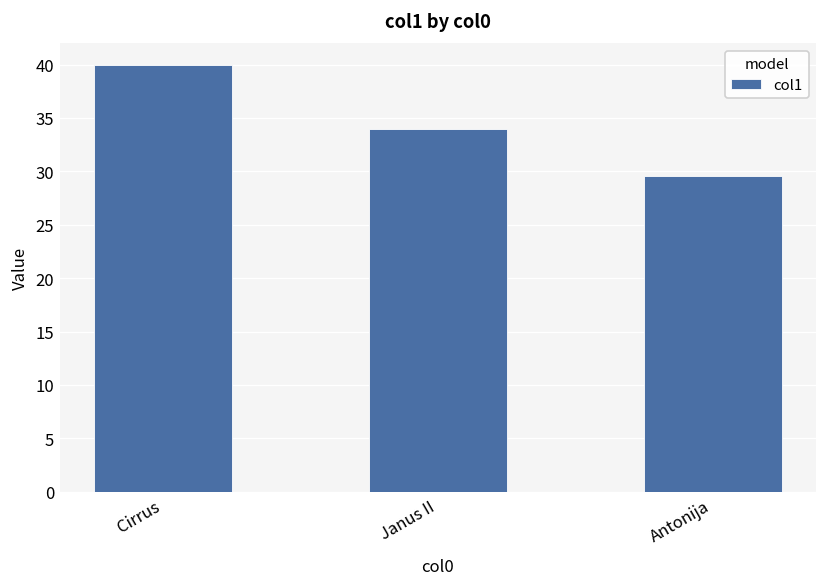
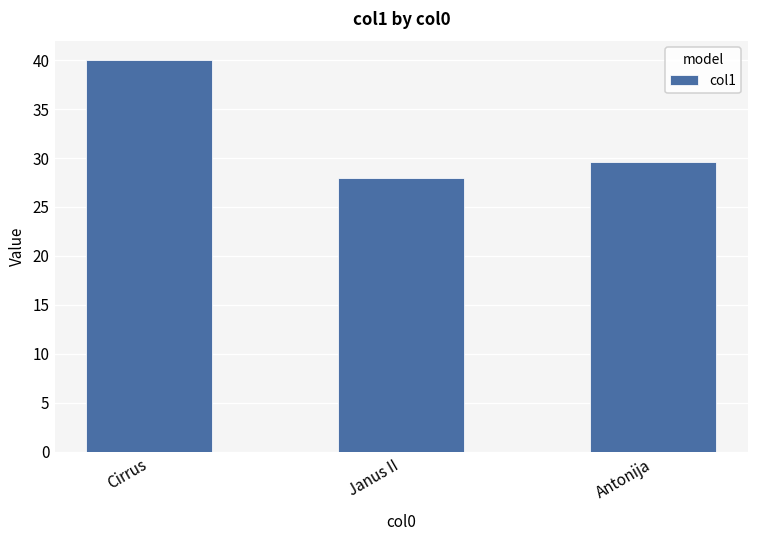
Janus II: 34 -> 28
